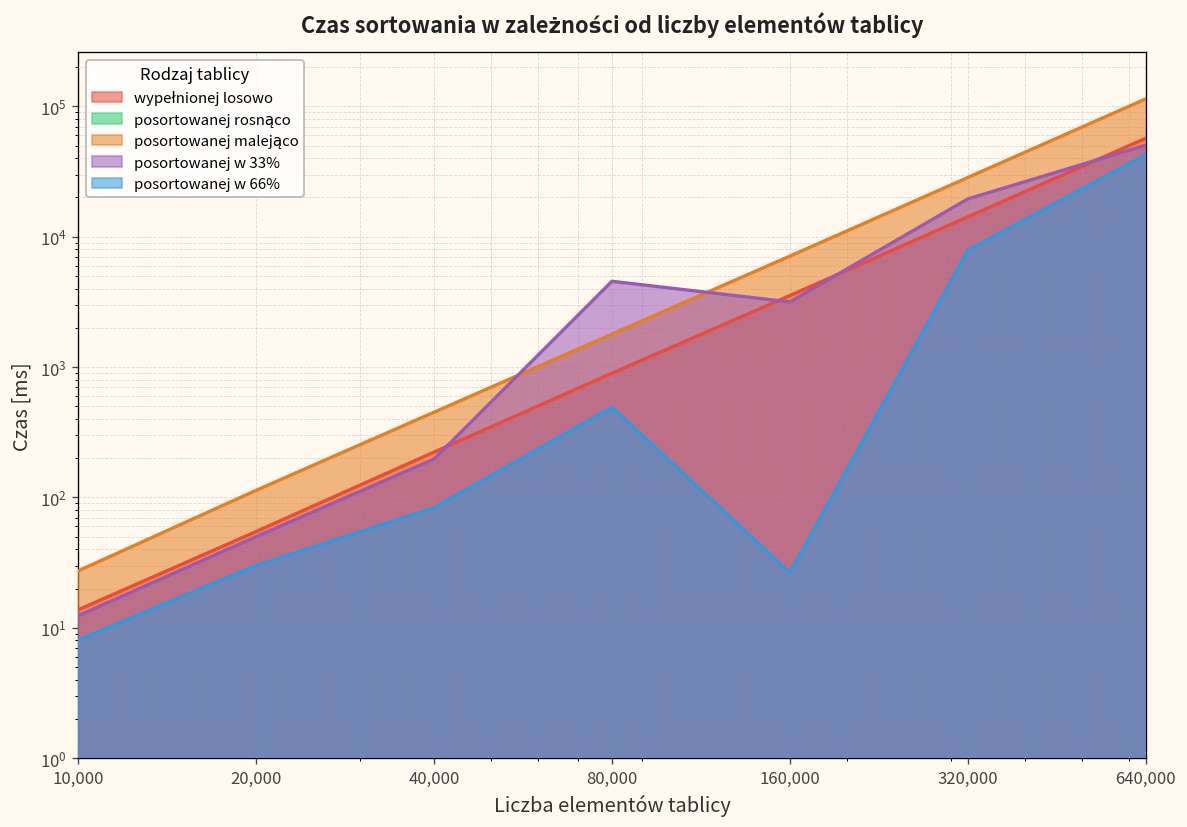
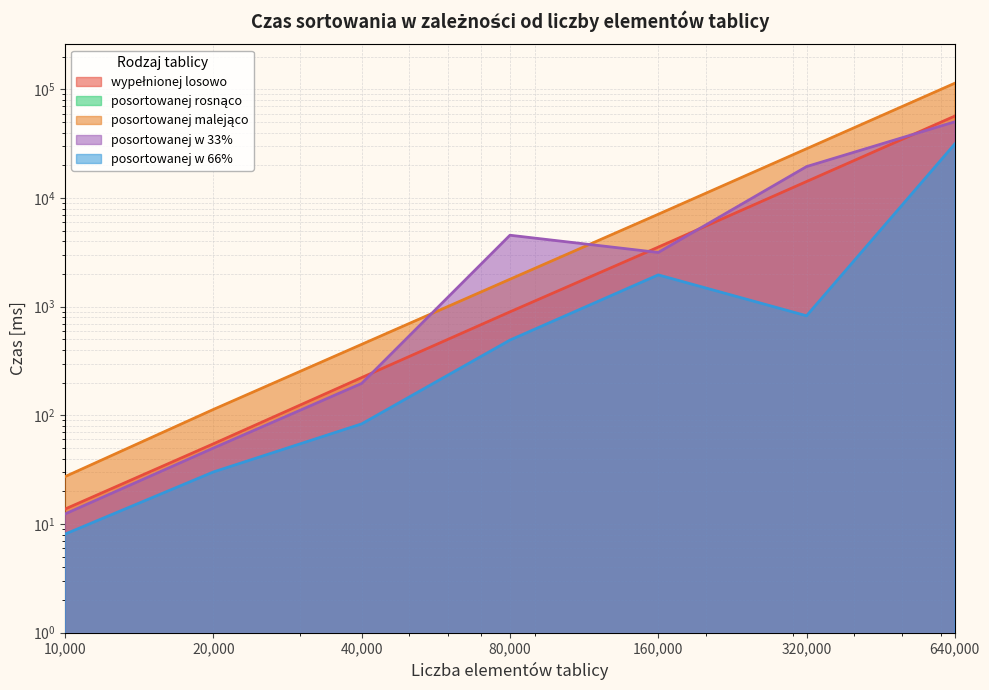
posortowanej w 66%, 160,000: 26 -> 2000
posortowanej w 66%, 320,000: 8000 -> 800
posortowanej w 66%, 640,000: 43000 -> 32000
